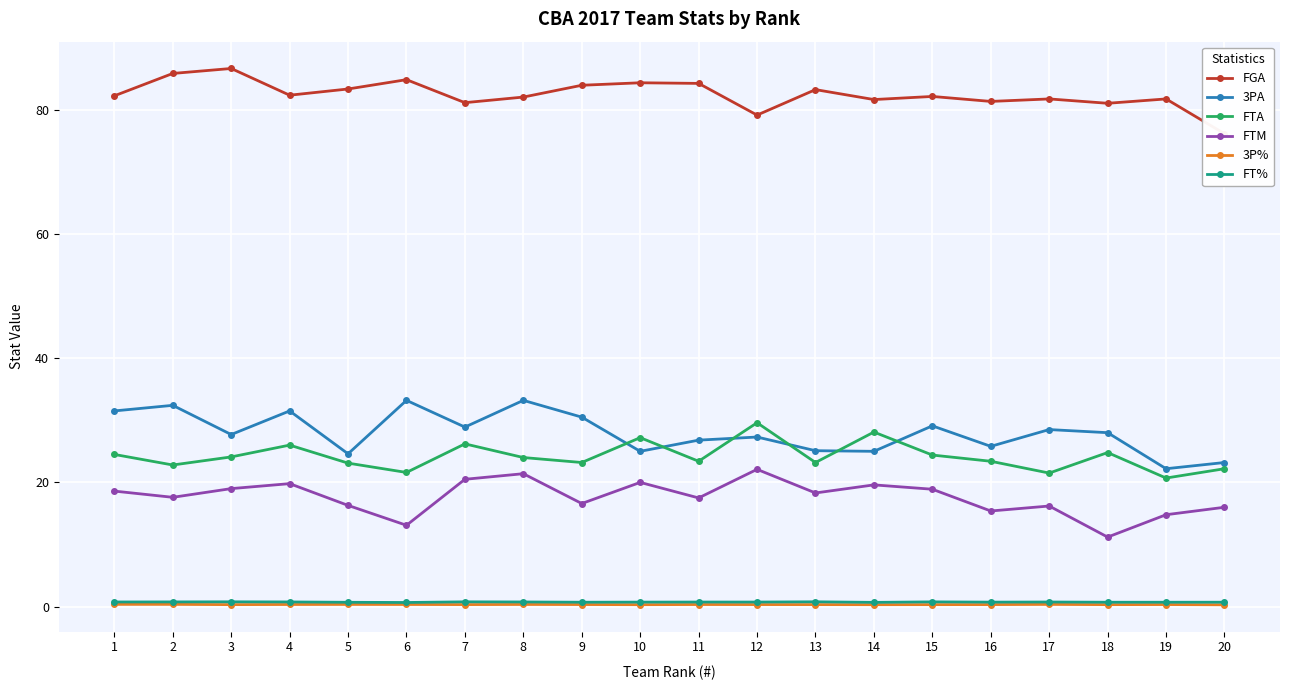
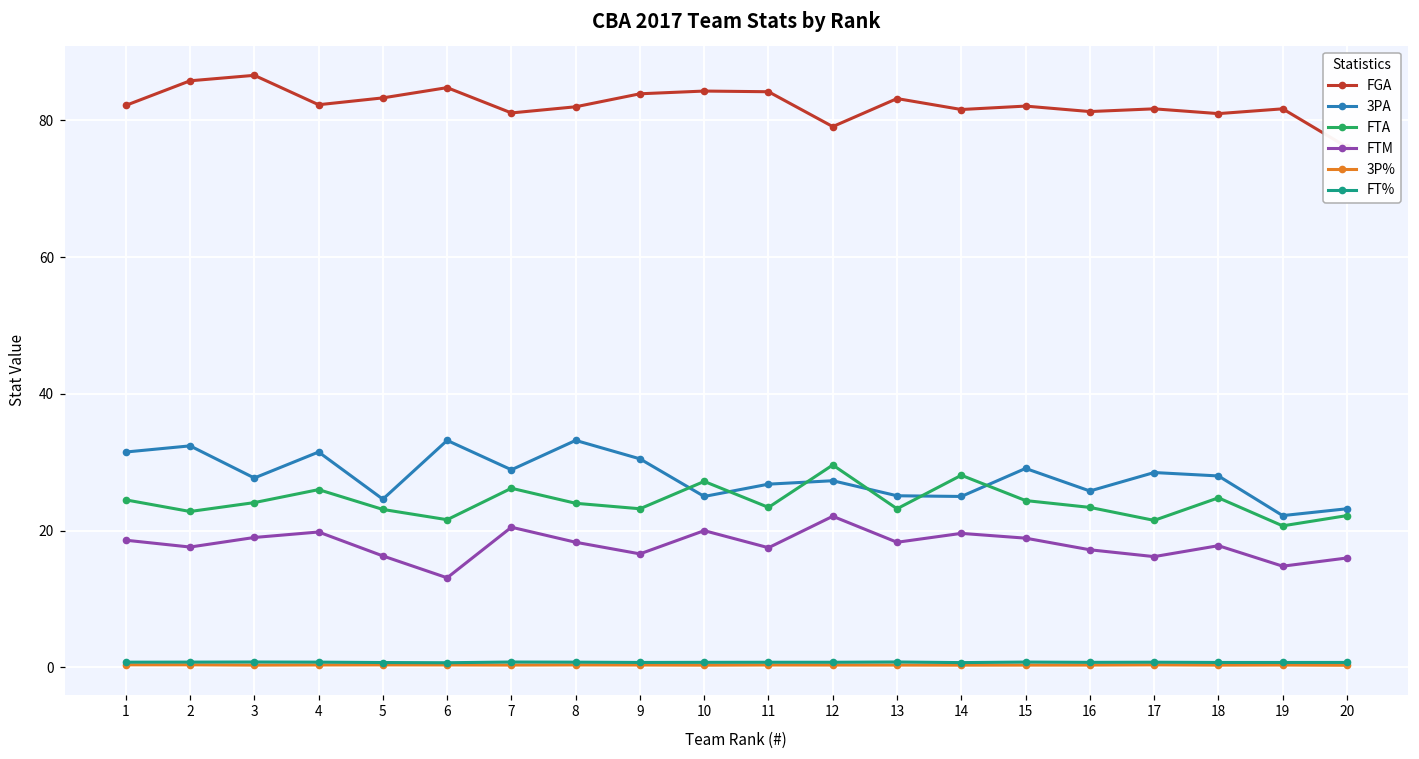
FTM, 8: 21 -> 18
FTM, 16: 15 -> 17
FTM, 18: 11 -> 18
